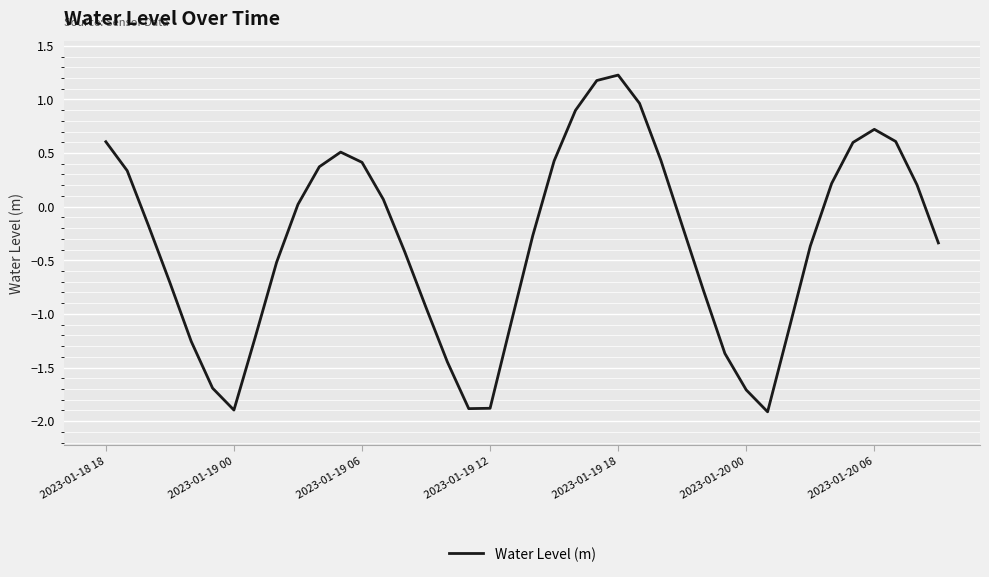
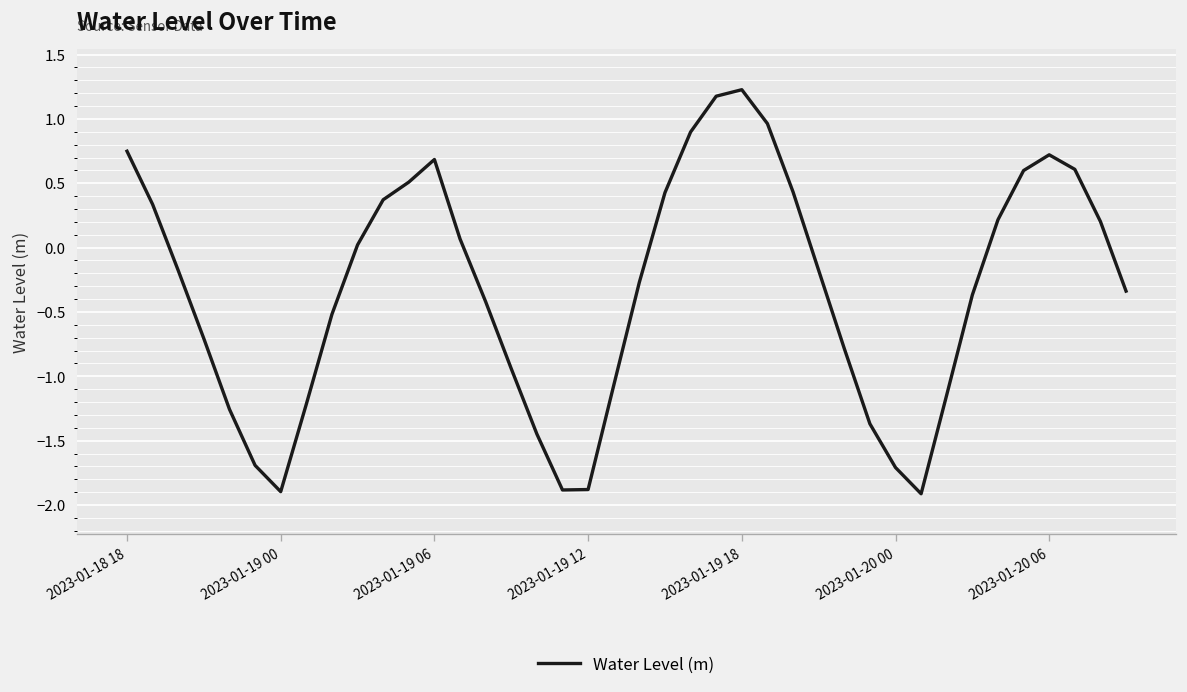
2023-01-18 18: 0.61 -> 0.75
2023-01-19 06: 0.41 -> 0.68
